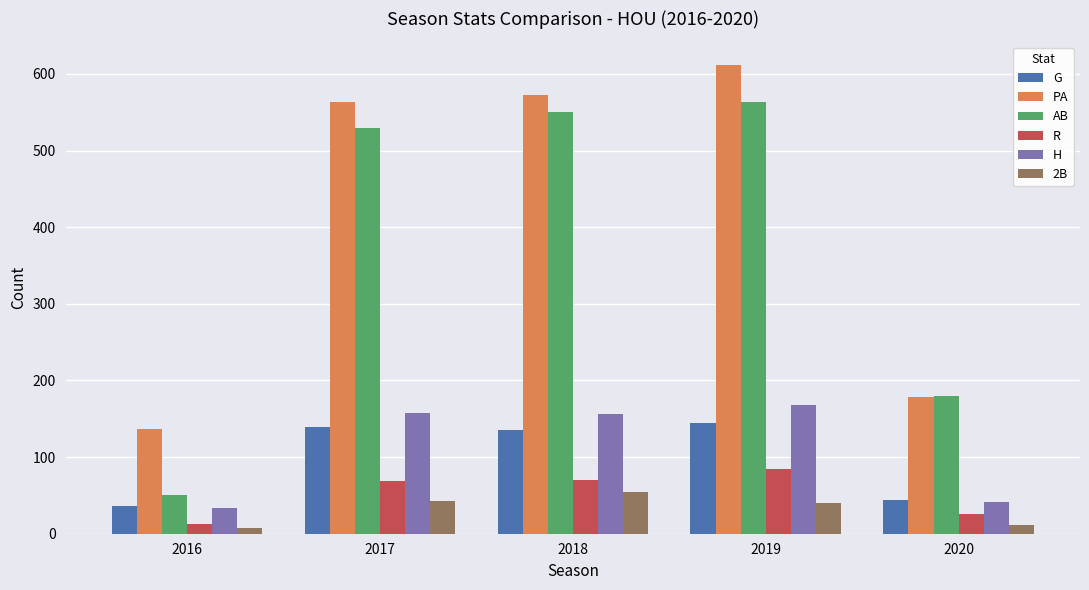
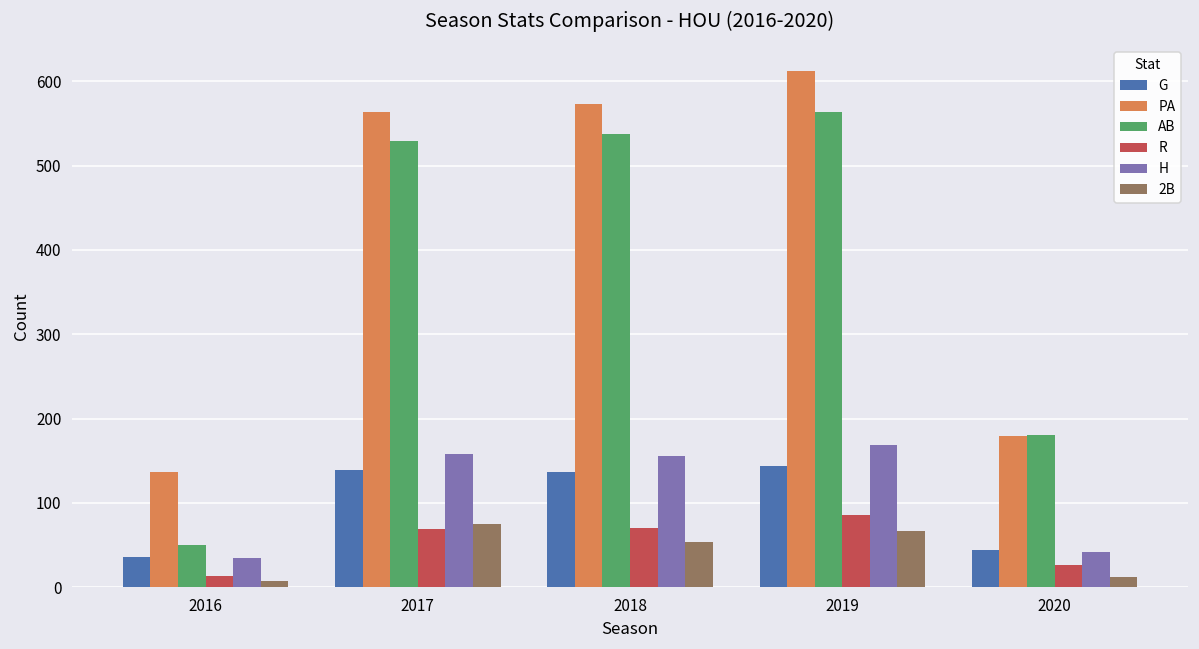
2B, 2017: 40 -> 80
AB, 2018: 550 -> 540
2B, 2019: 40 -> 70
